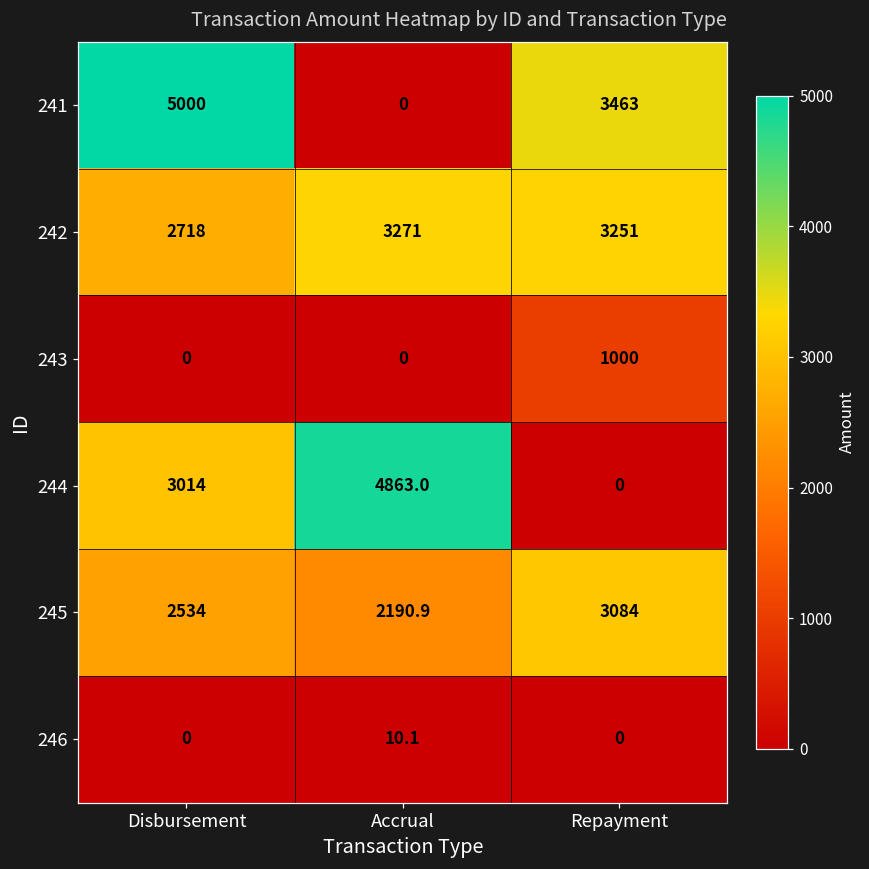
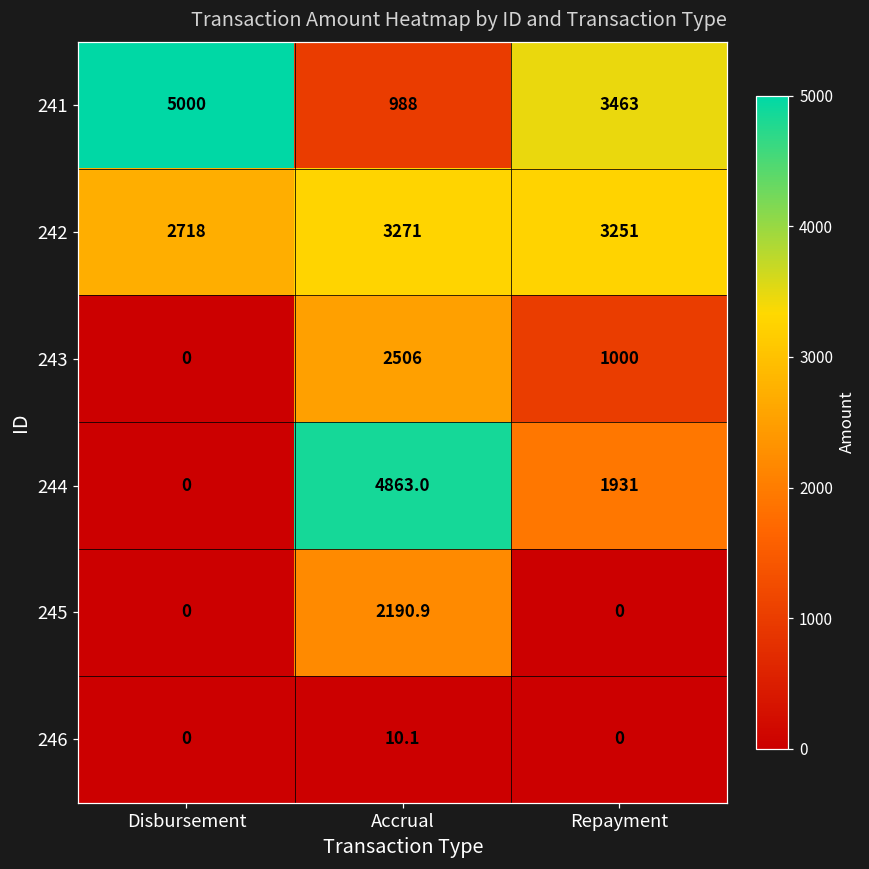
241, Accrual: 0 -> 988
243, Accrual: 0 -> 2506
244, Disbursement: 3014 -> 0
244, Repayment: 0 -> 1931
245, Disbursement: 2534 -> 0
245, Repayment: 3084 -> 0
